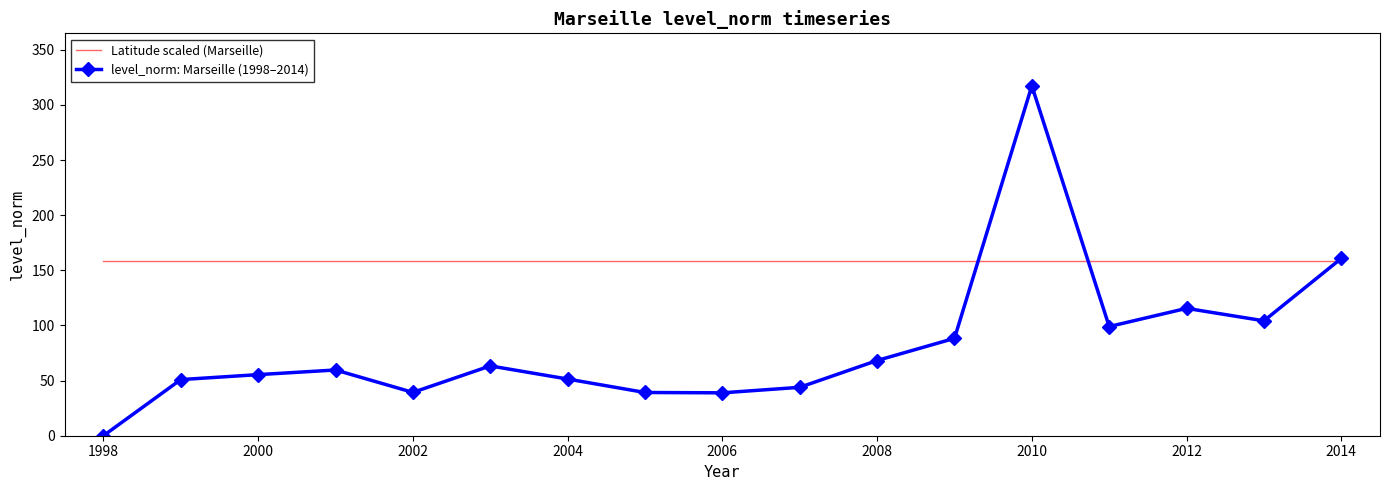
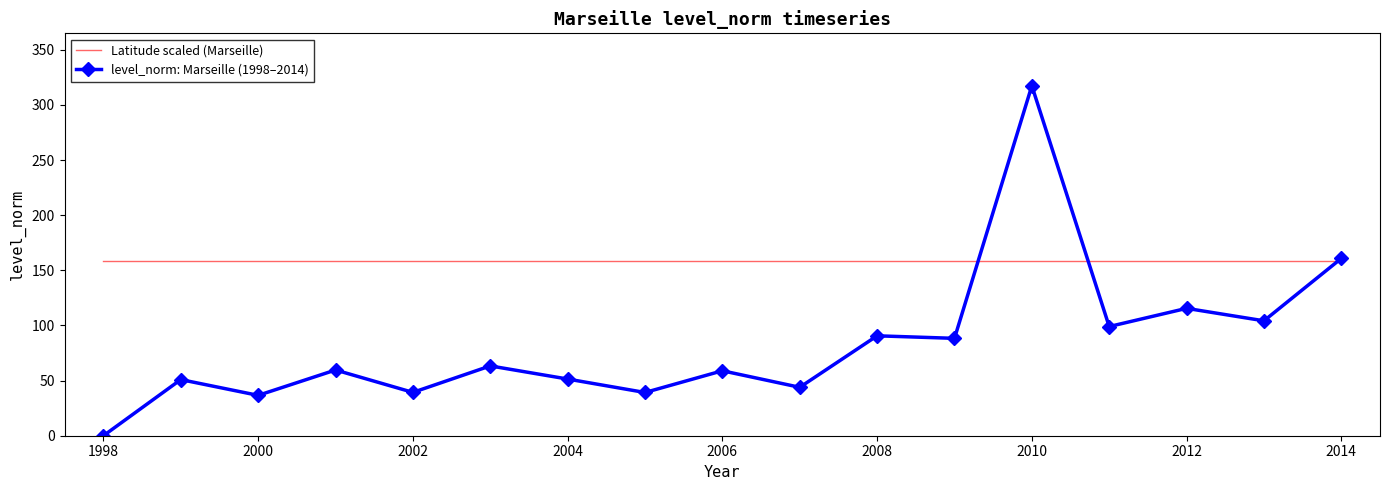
level_norm: Marseille (1998–2014), 2000: 55 -> 37
level_norm: Marseille (1998–2014), 2006: 39 -> 59
level_norm: Marseille (1998–2014), 2008: 68 -> 91
